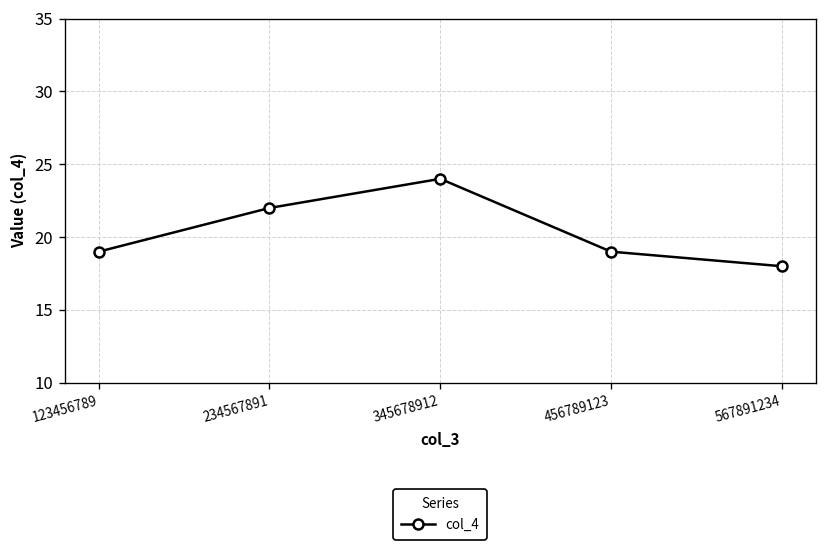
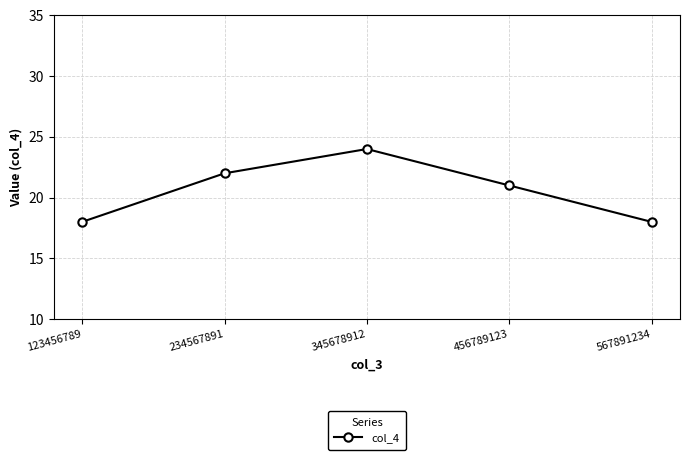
123456789: 19 -> 18
456789123: 19 -> 21
